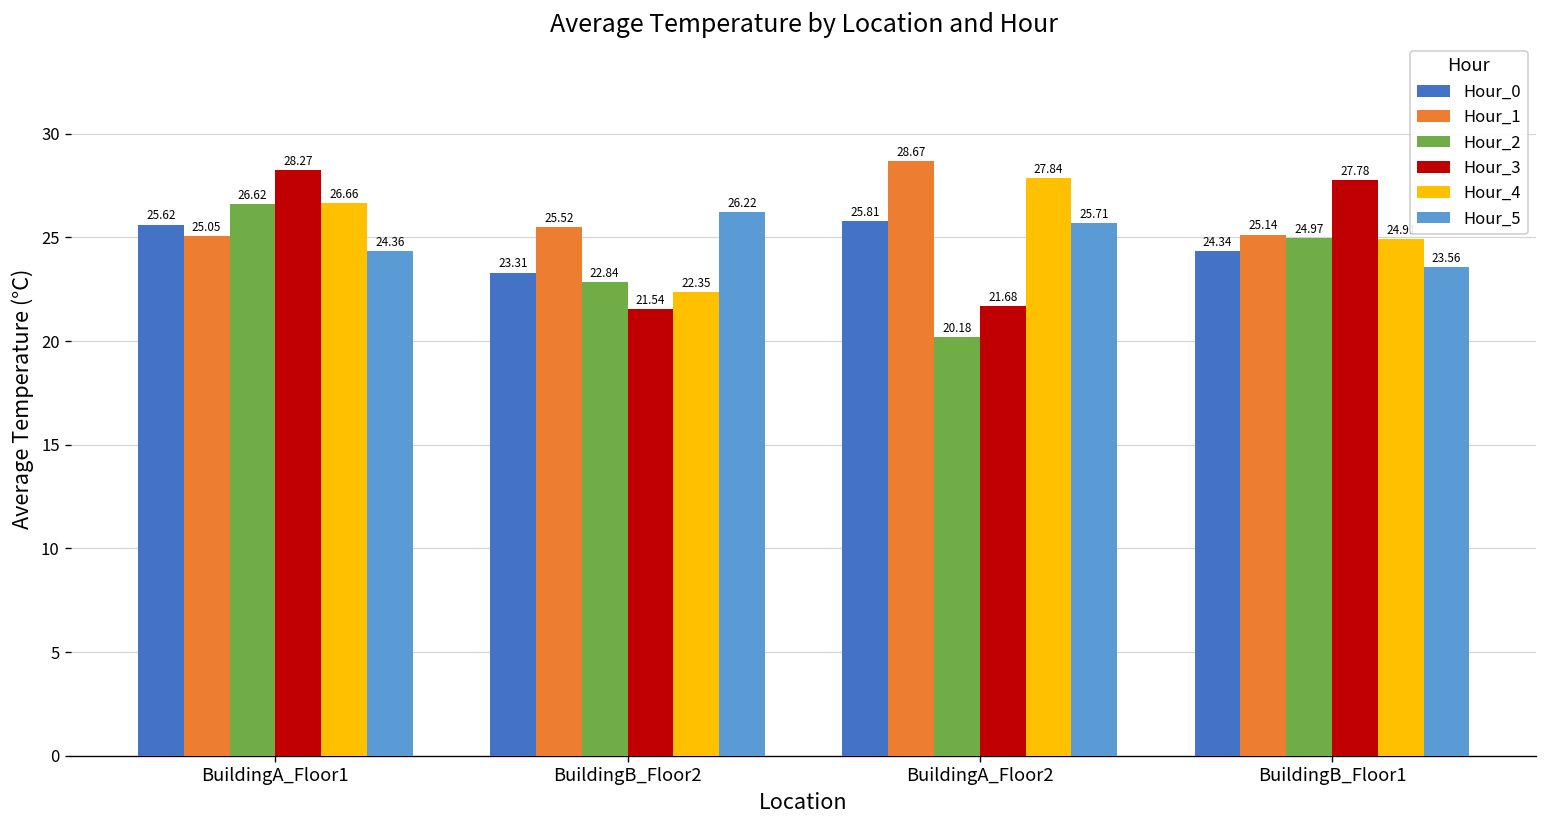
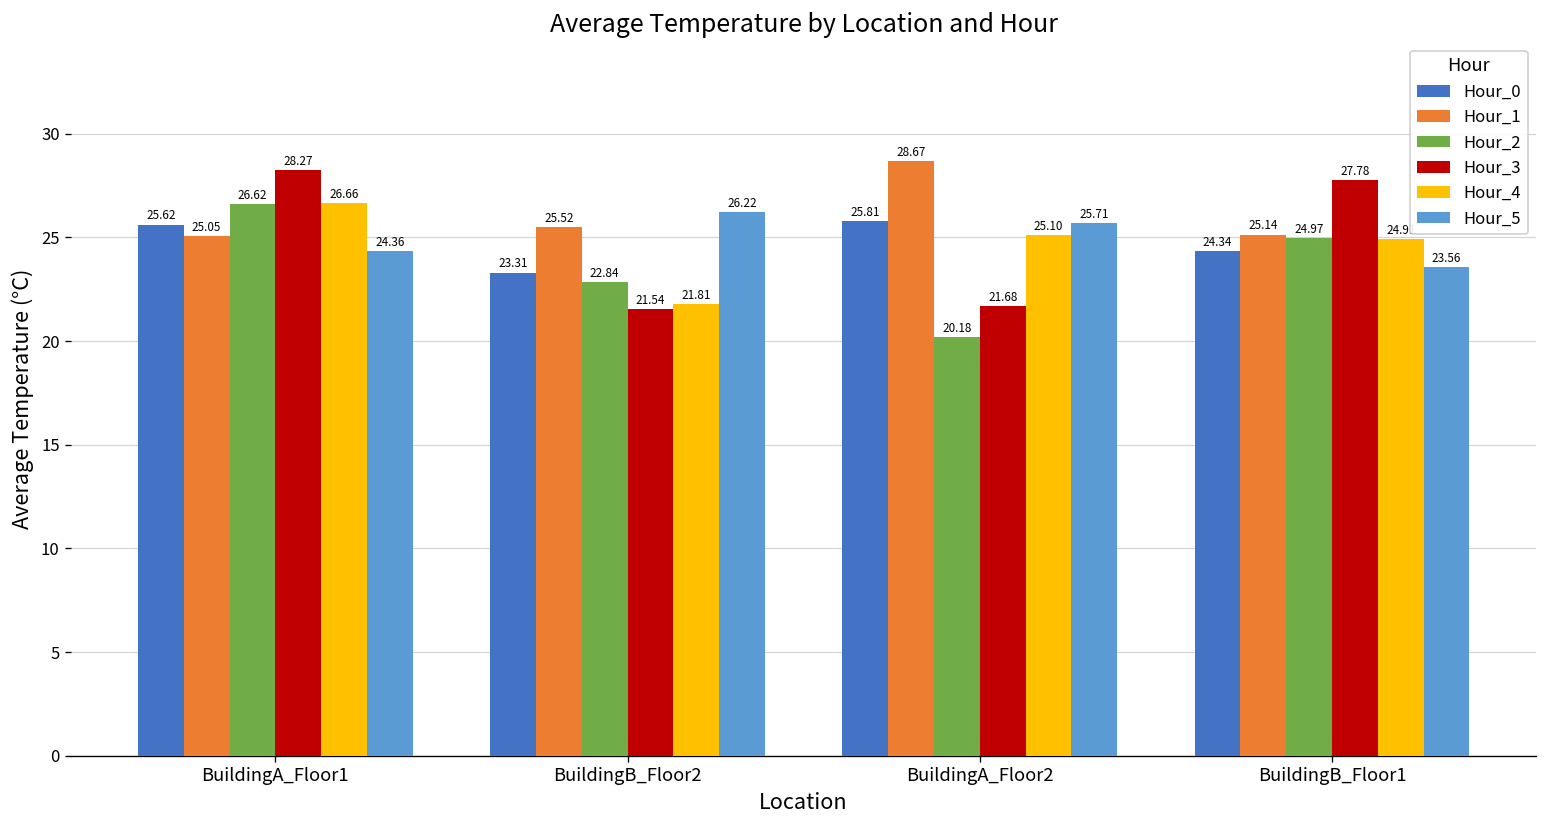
Hour_4, BuildingB_Floor2: 22.35 -> 21.81
Hour_4, BuildingA_Floor2: 27.84 -> 25.10
